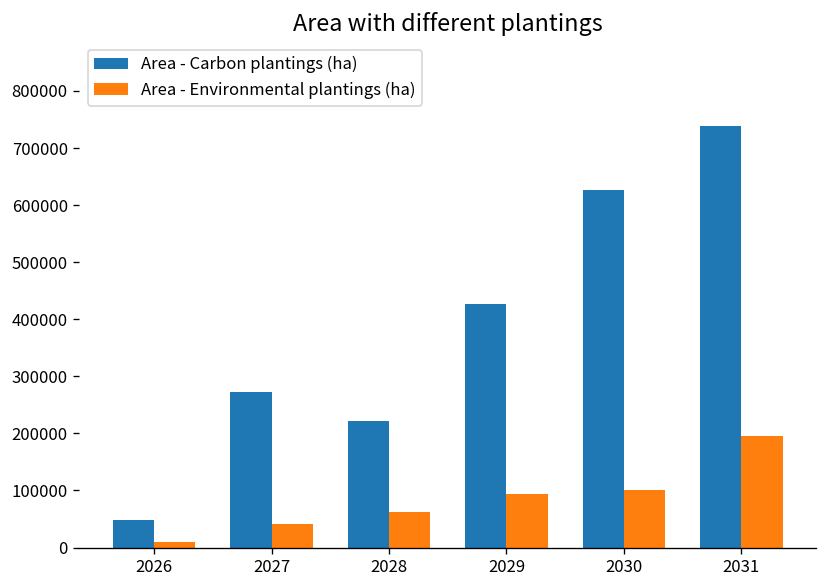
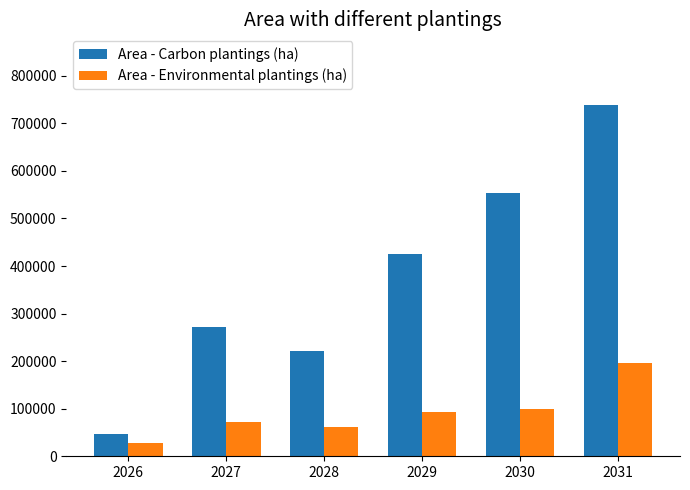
Area - Environmental plantings (ha), 2026: 10000 -> 30000
Area - Environmental plantings (ha), 2027: 40000 -> 70000
Area - Carbon plantings (ha), 2030: 630000 -> 550000
